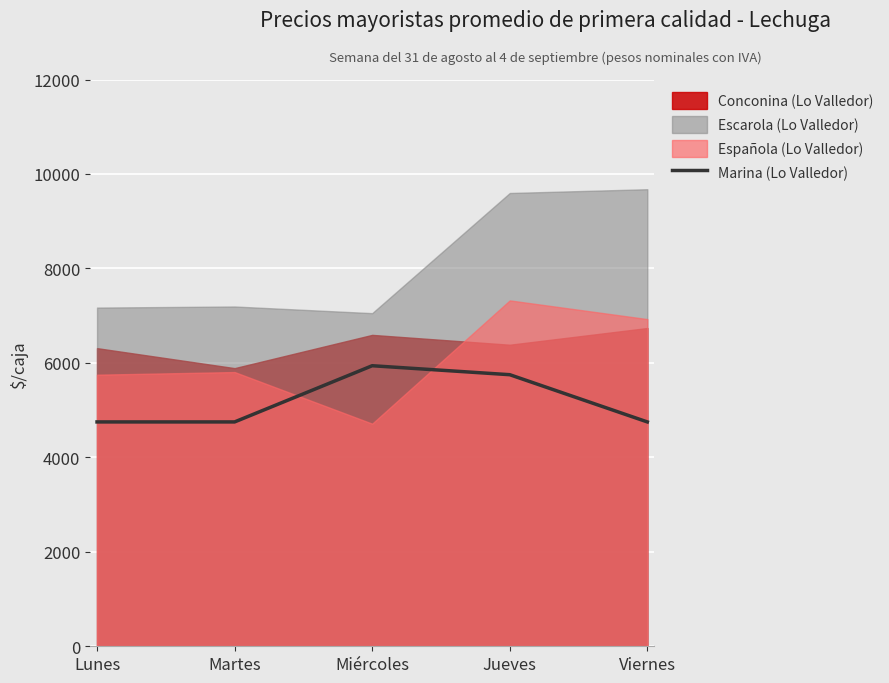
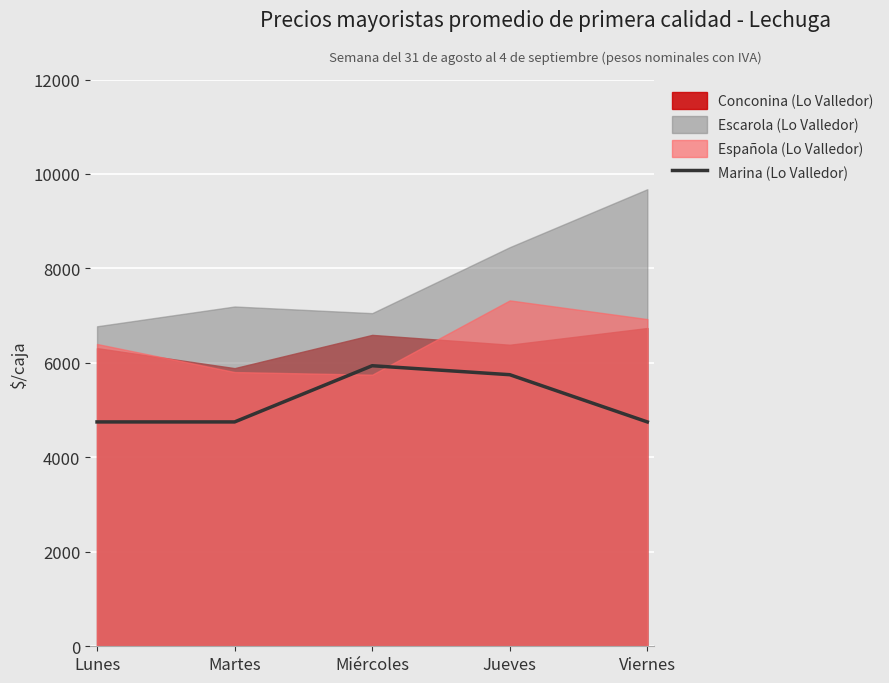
Escarola (Lo Valledor), Lunes: 7200 -> 6800
Española (Lo Valledor), Lunes: 5800 -> 6400
Española (Lo Valledor), Miércoles: 4700 -> 5800
Escarola (Lo Valledor), Jueves: 9600 -> 8500
